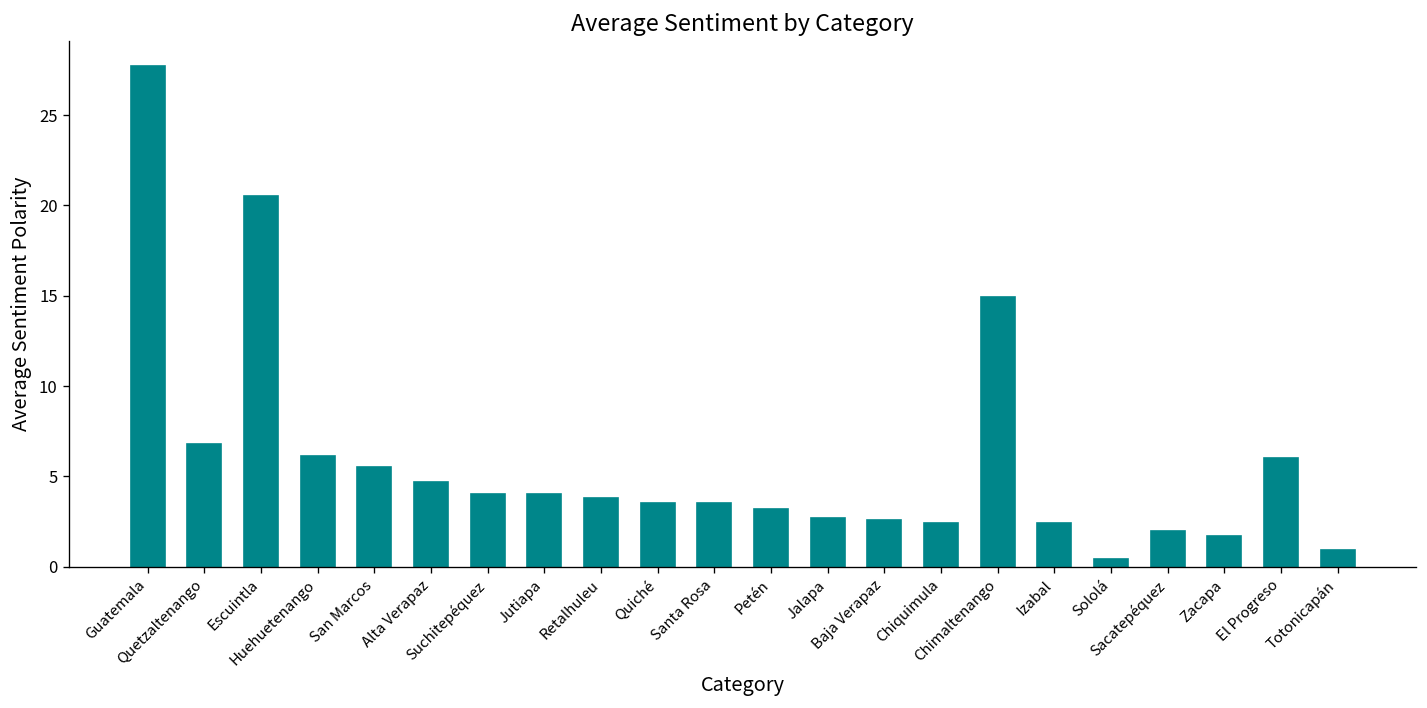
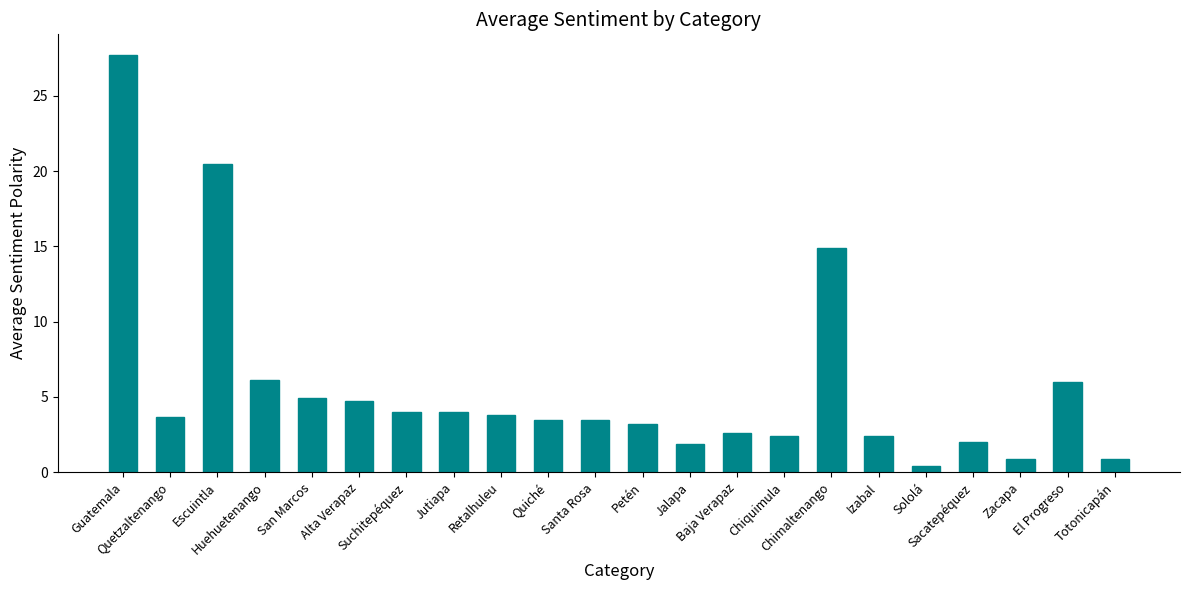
Quetzaltenango: 6.8 -> 3.7
San Marcos: 5.5 -> 4.9
Jalapa: 2.7 -> 1.9
Zacapa: 1.7 -> 0.9
